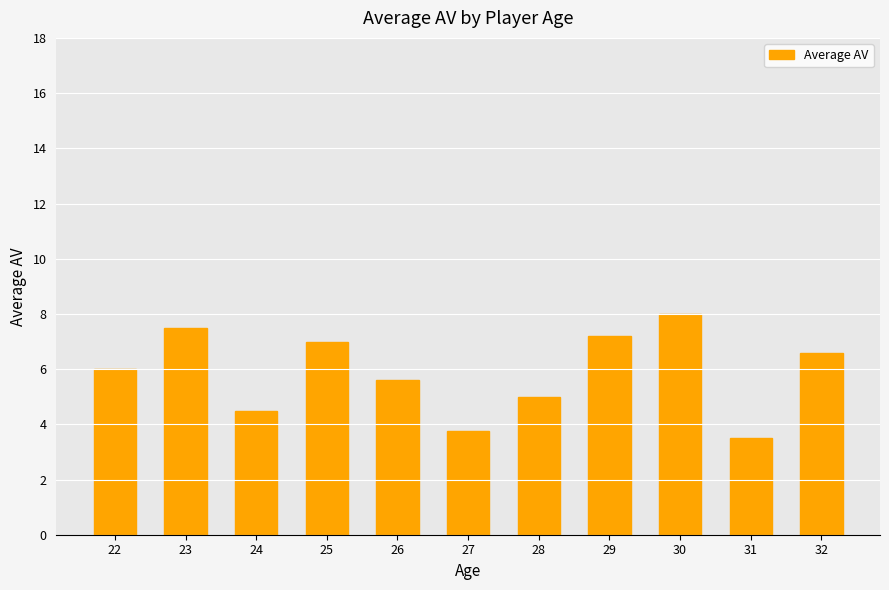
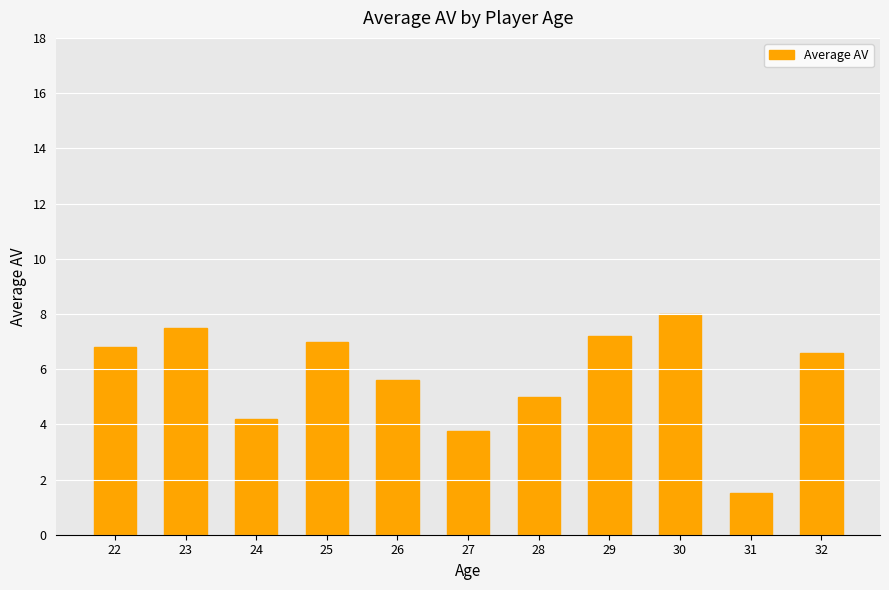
22: 6.0 -> 6.8
24: 4.5 -> 4.2
31: 3.5 -> 1.5
